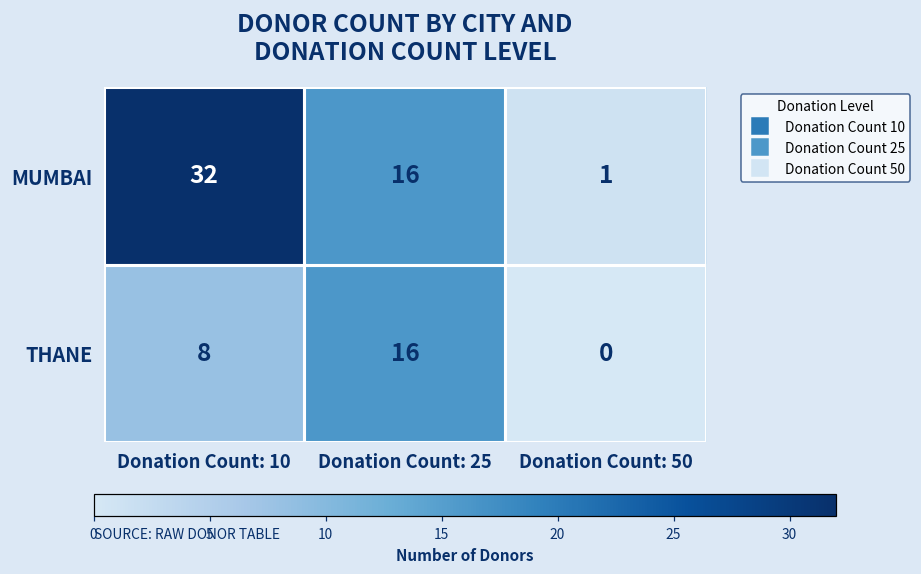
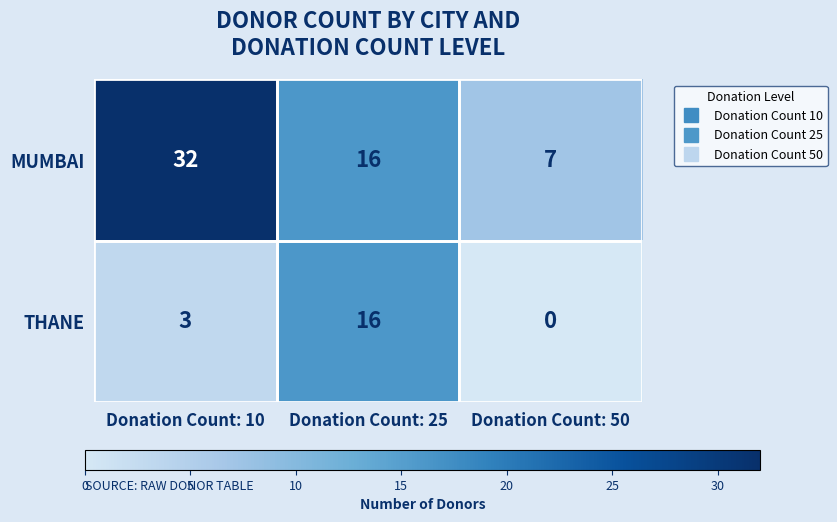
MUMBAI, Donation Count: 50: 1 -> 7
THANE, Donation Count: 10: 8 -> 3
